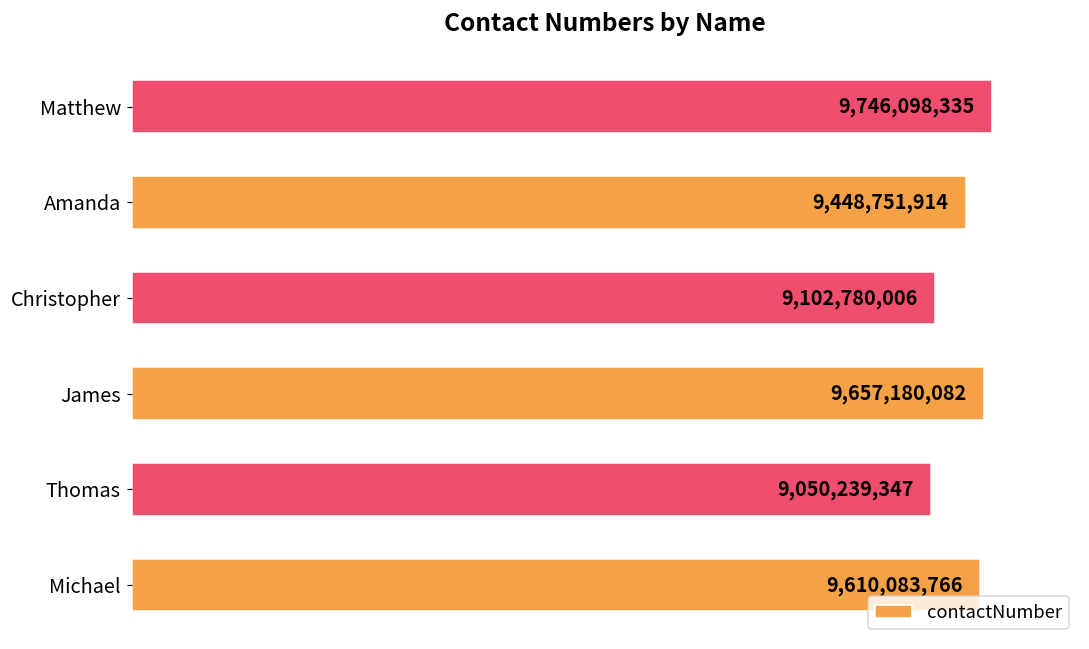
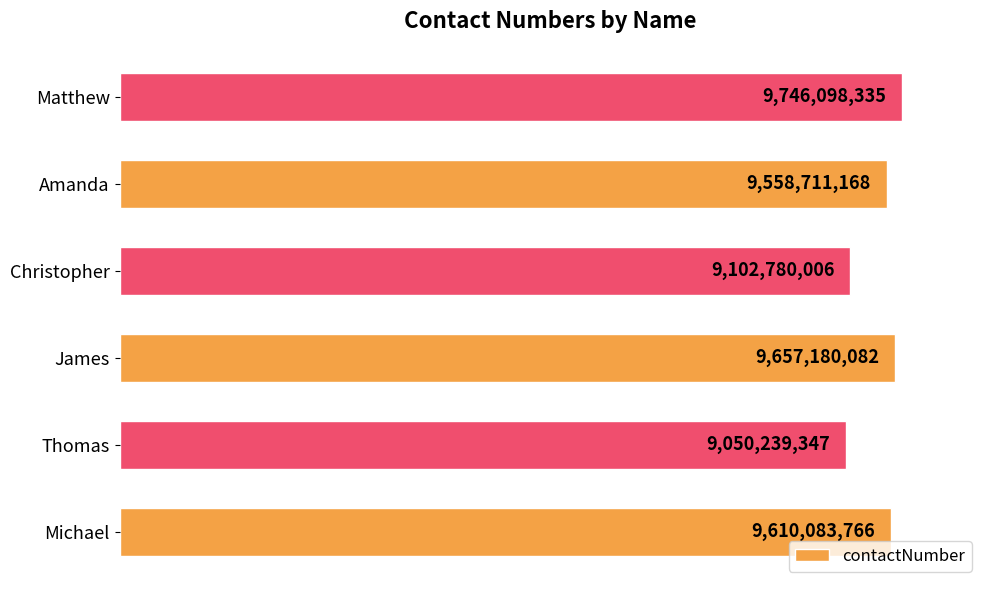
Amanda: 9,448,751,914 -> 9,558,711,168
